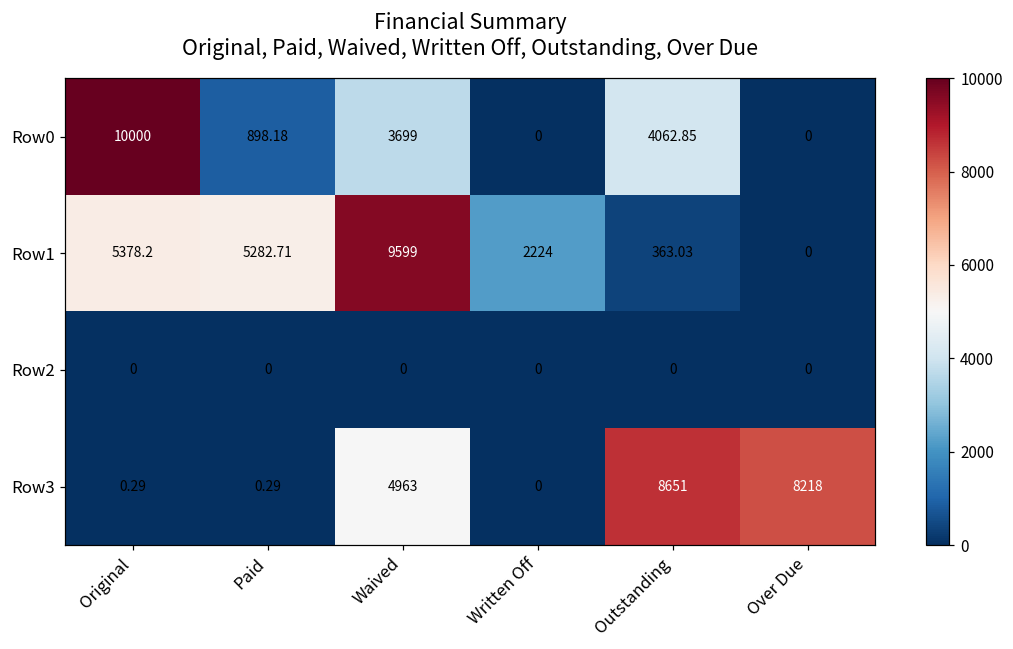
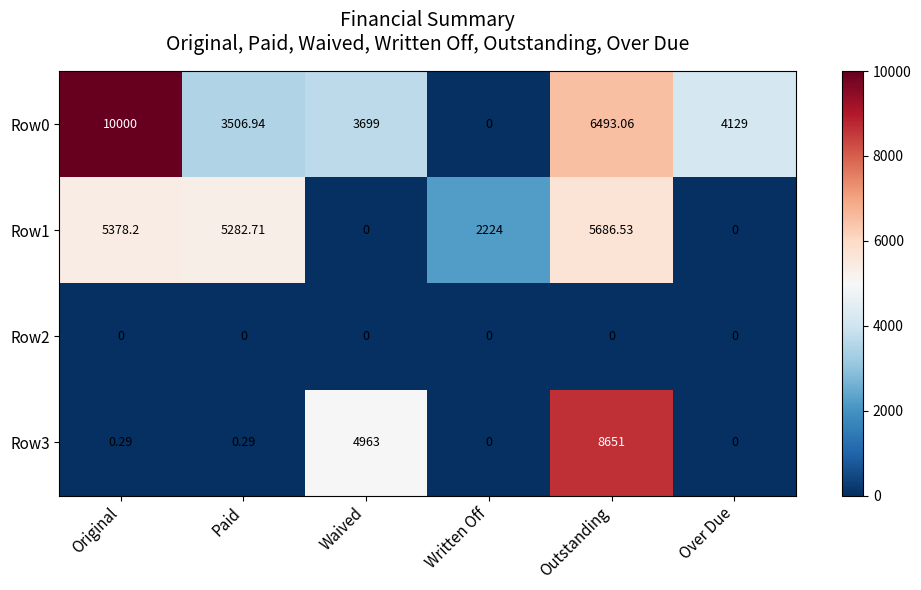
Row0, Paid: 898.18 -> 3506.94
Row0, Outstanding: 4062.85 -> 6493.06
Row0, Over Due: 0 -> 4129
Row1, Waived: 9599 -> 0
Row1, Outstanding: 363.03 -> 5686.53
Row3, Over Due: 8218 -> 0
